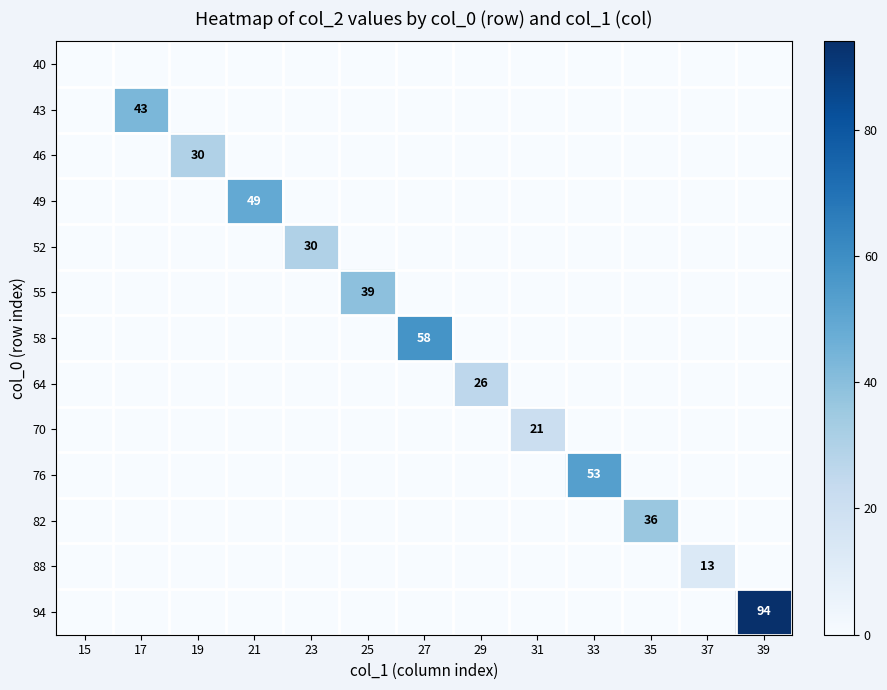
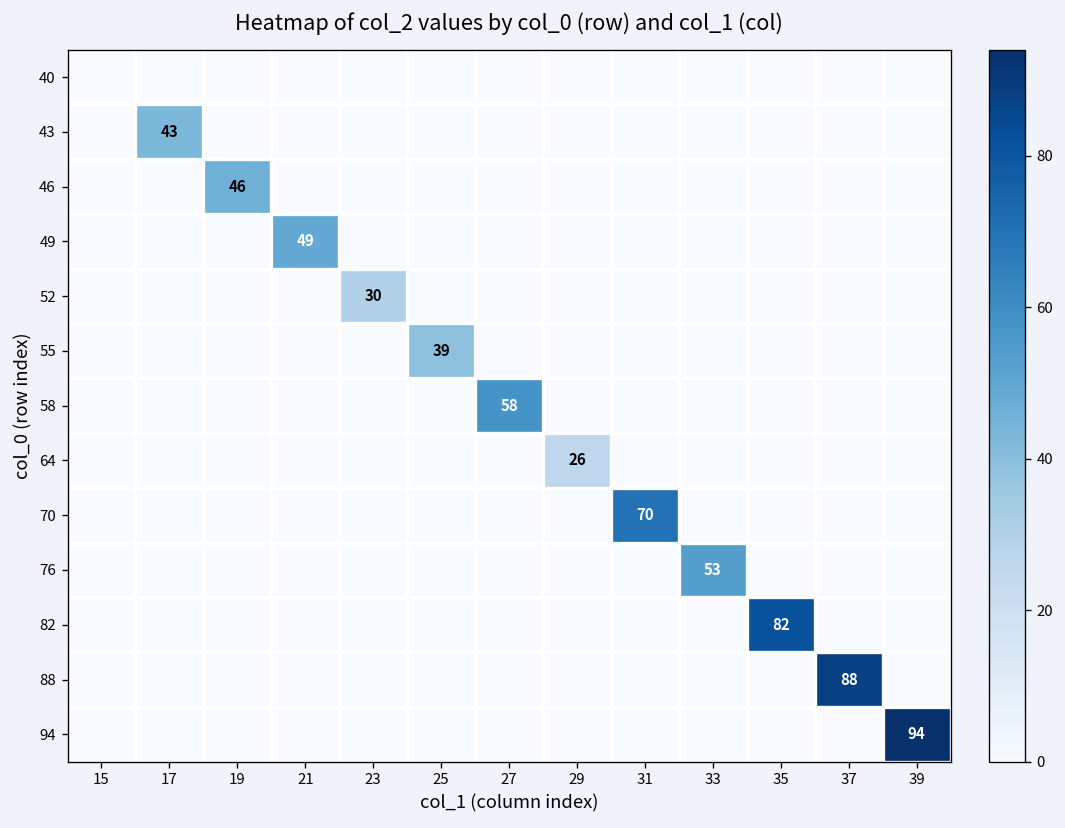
46, 19: 30 -> 46
70, 31: 21 -> 70
82, 35: 36 -> 82
88, 37: 13 -> 88
